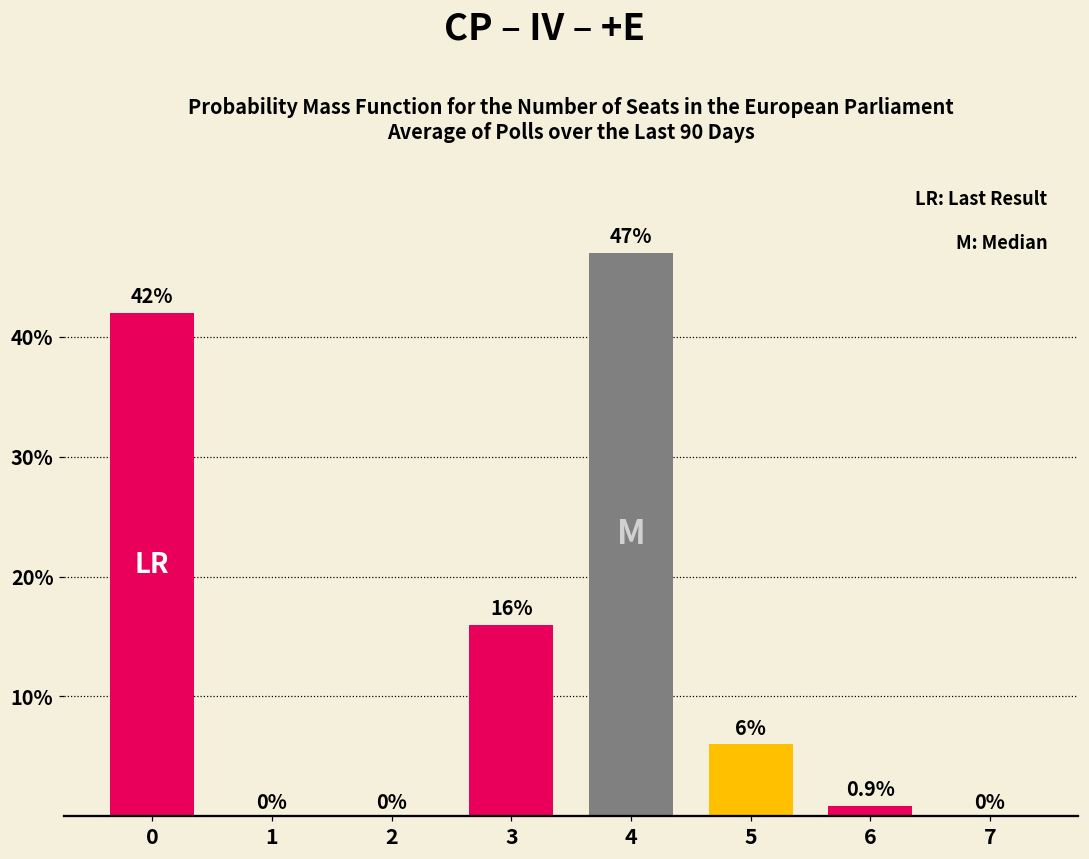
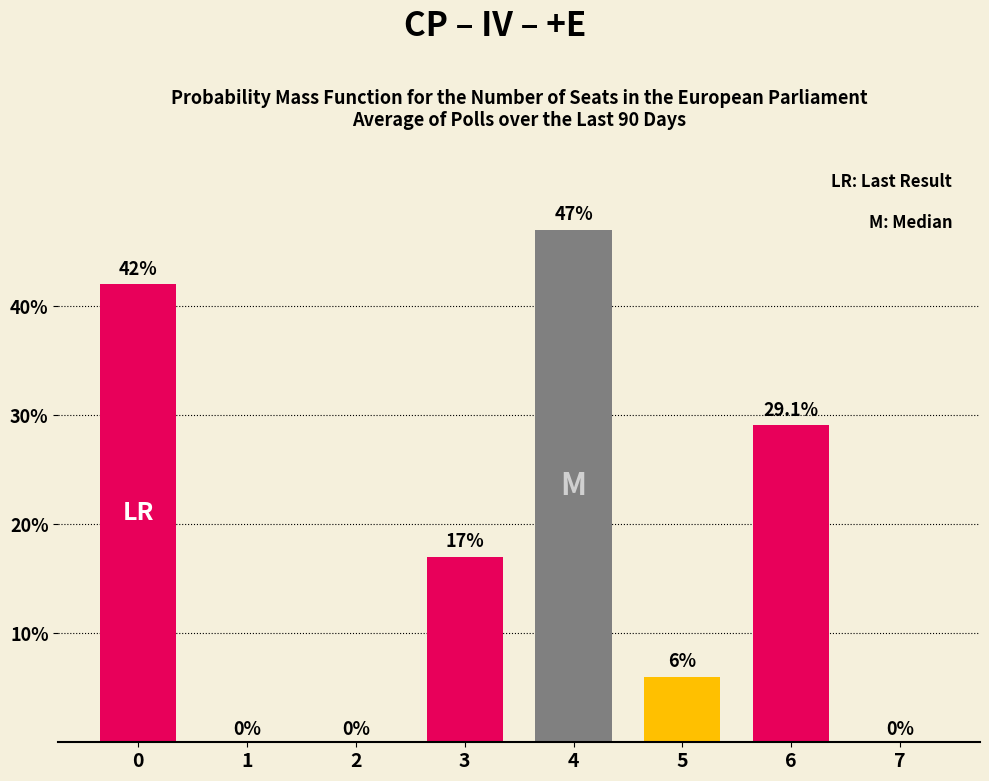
3: 16% -> 17%
6: 0.9% -> 29.1%
